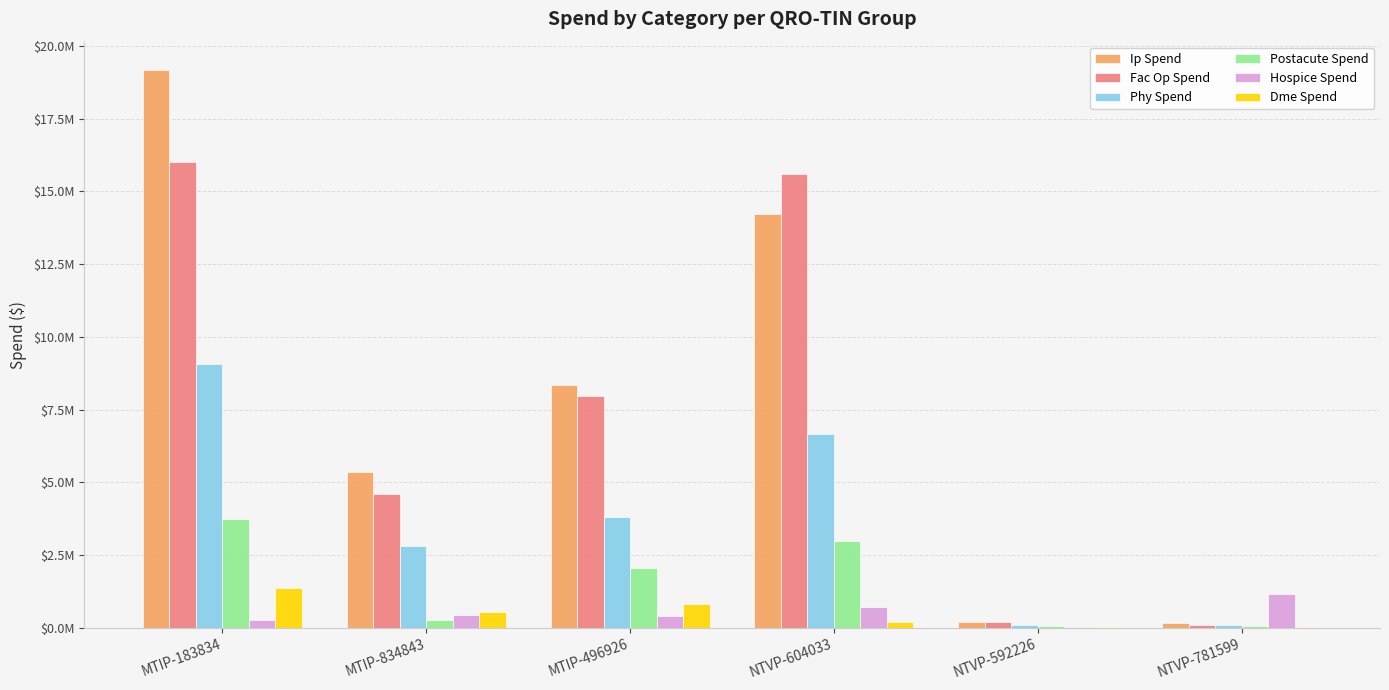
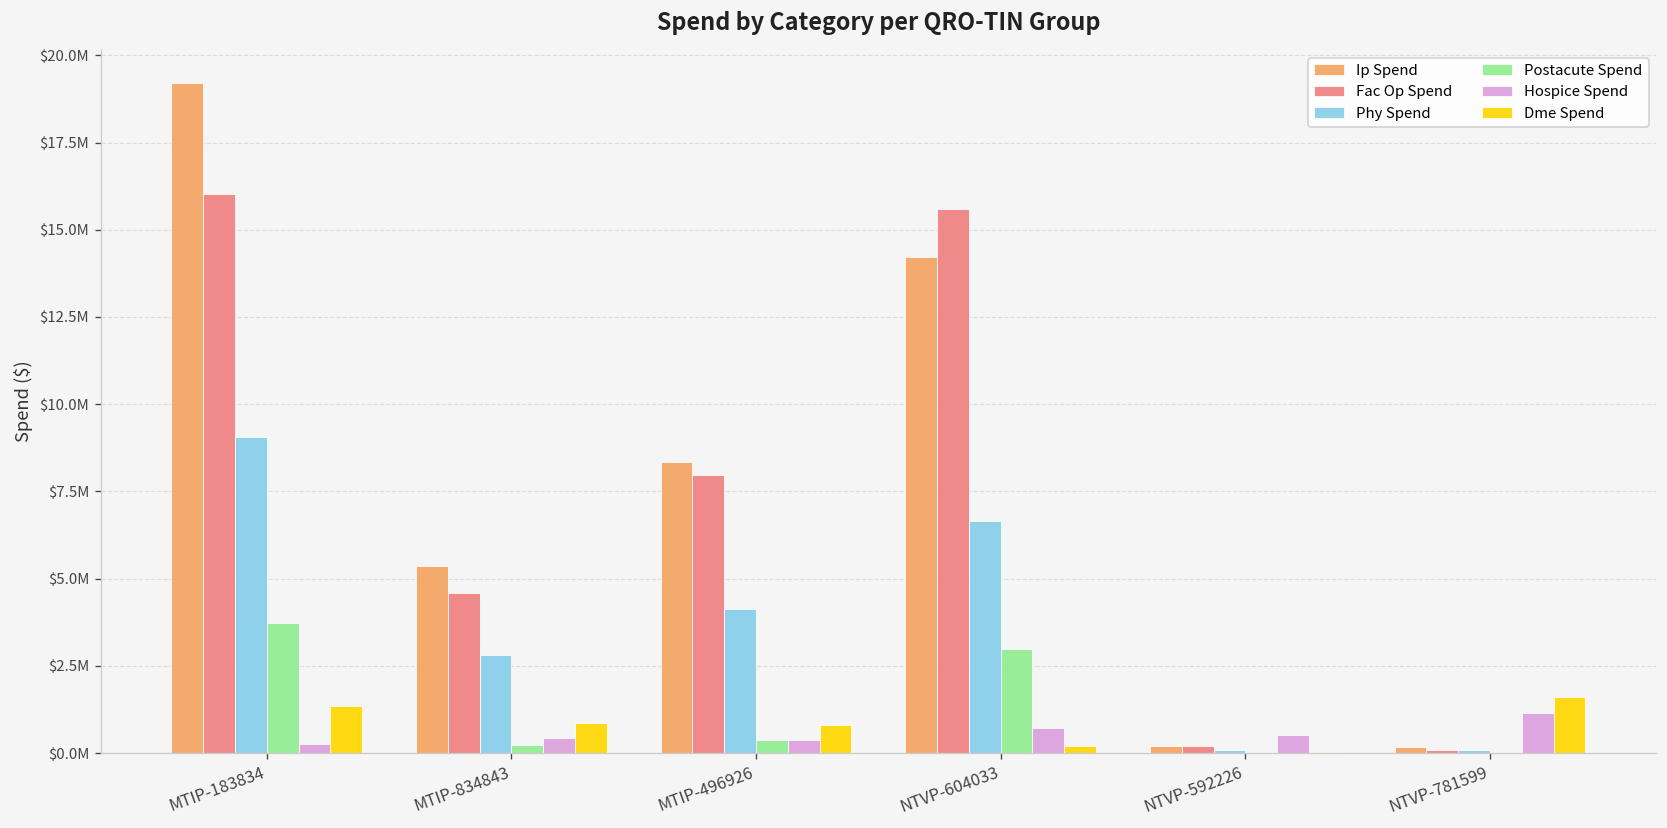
Dme Spend, MTIP-834843: $500000 -> $900000
Phy Spend, MTIP-496926: $3800000 -> $4100000
Postacute Spend, MTIP-496926: $2100000 -> $400000
Hospice Spend, NTVP-592226: $0 -> $500000
Dme Spend, NTVP-781599: $0 -> $1600000
